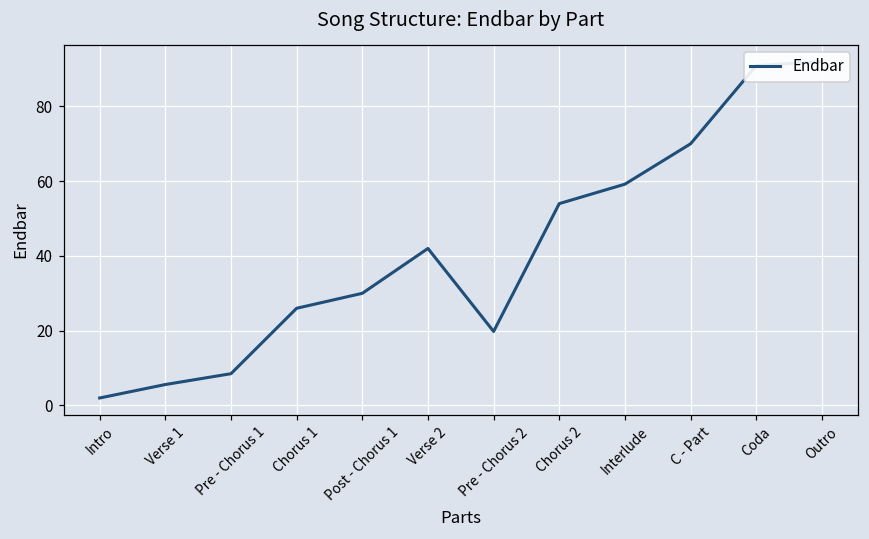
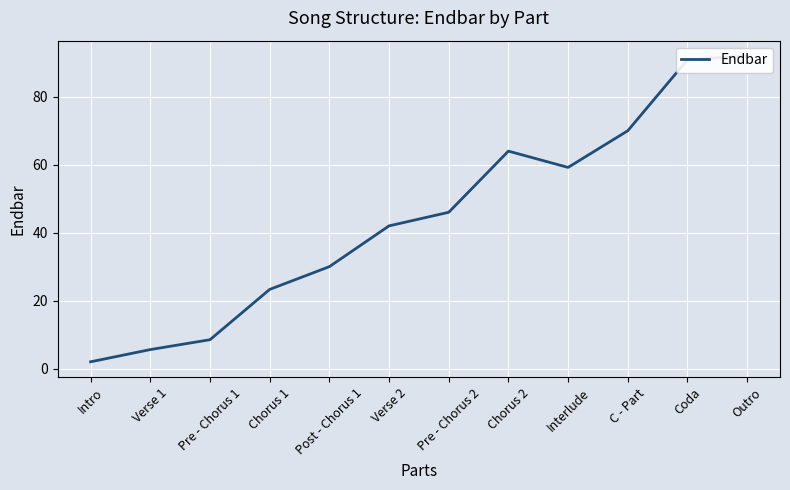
Chorus 1: 26 -> 23
Pre - Chorus 2: 20 -> 46
Chorus 2: 54 -> 64
